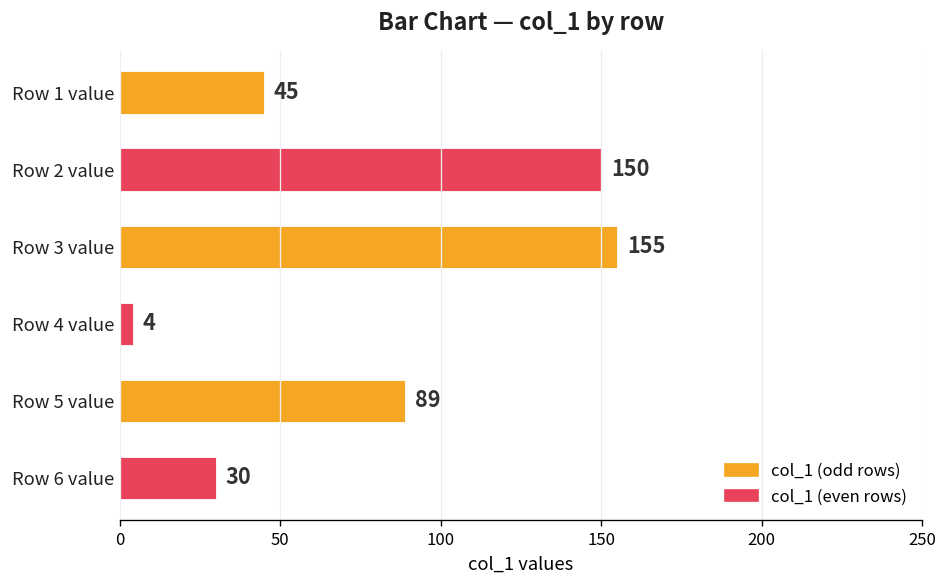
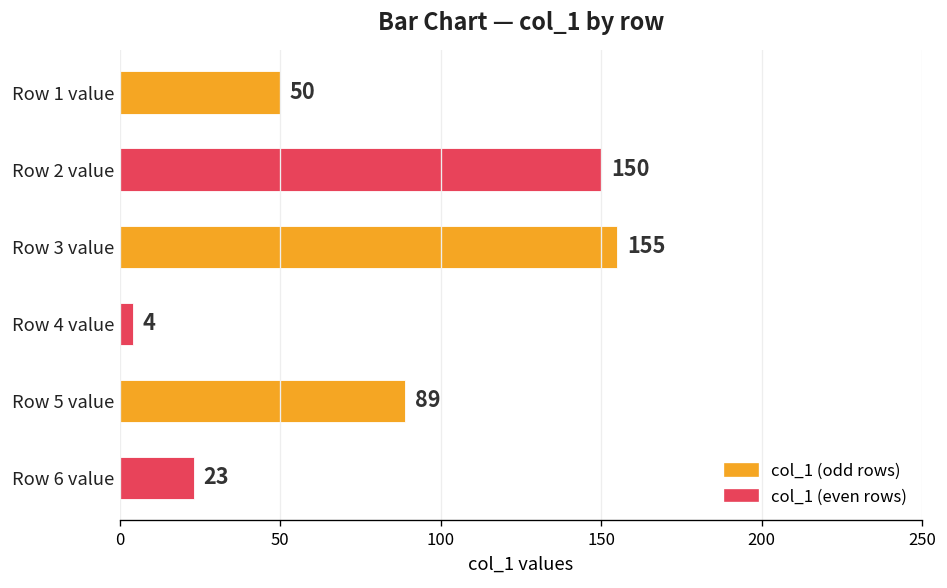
Row 1 value: 45 -> 50
Row 6 value: 30 -> 23
